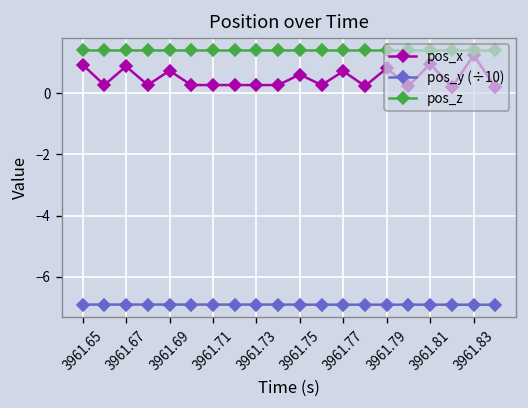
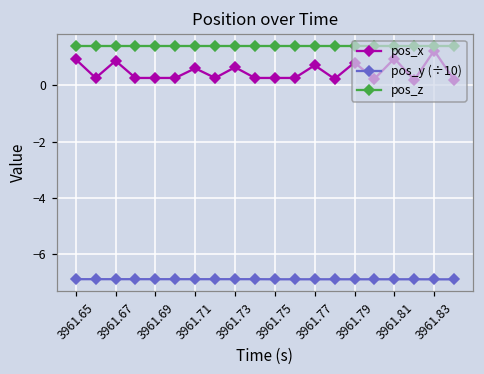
pos_x, 3961.69: 0.7 -> 0.3
pos_x, 3961.71: 0.3 -> 0.6
pos_x, 3961.73: 0.3 -> 0.6
pos_x, 3961.75: 0.6 -> 0.3
